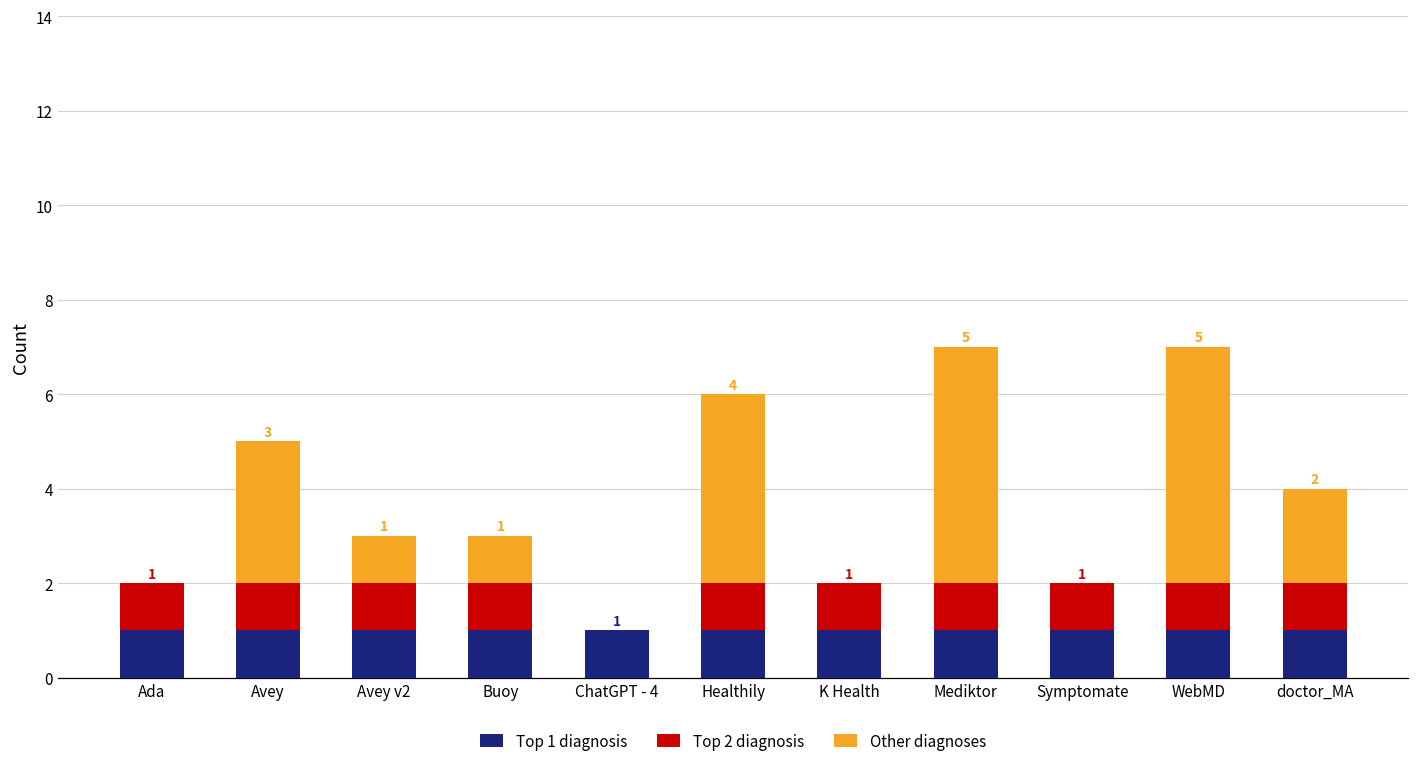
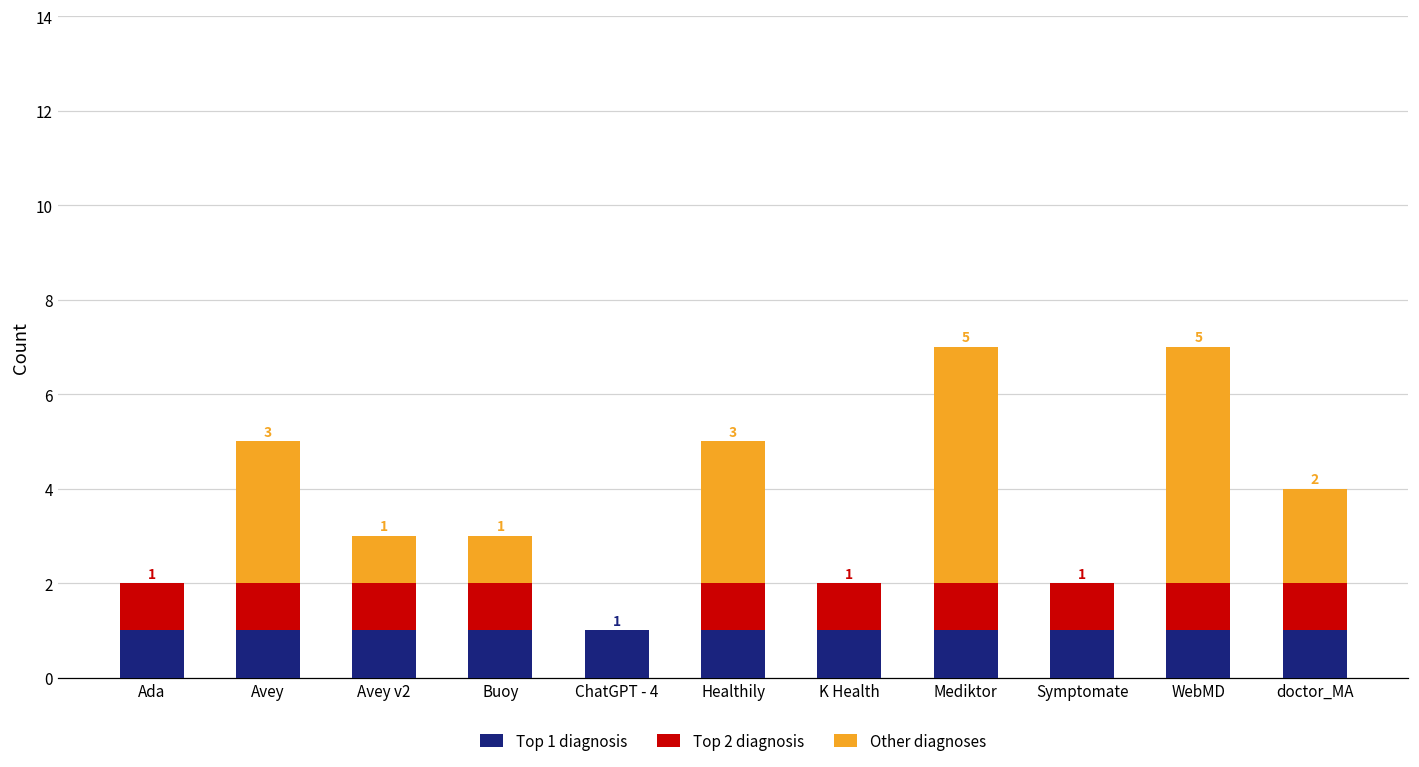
Other diagnoses, Healthily: 4 -> 3
